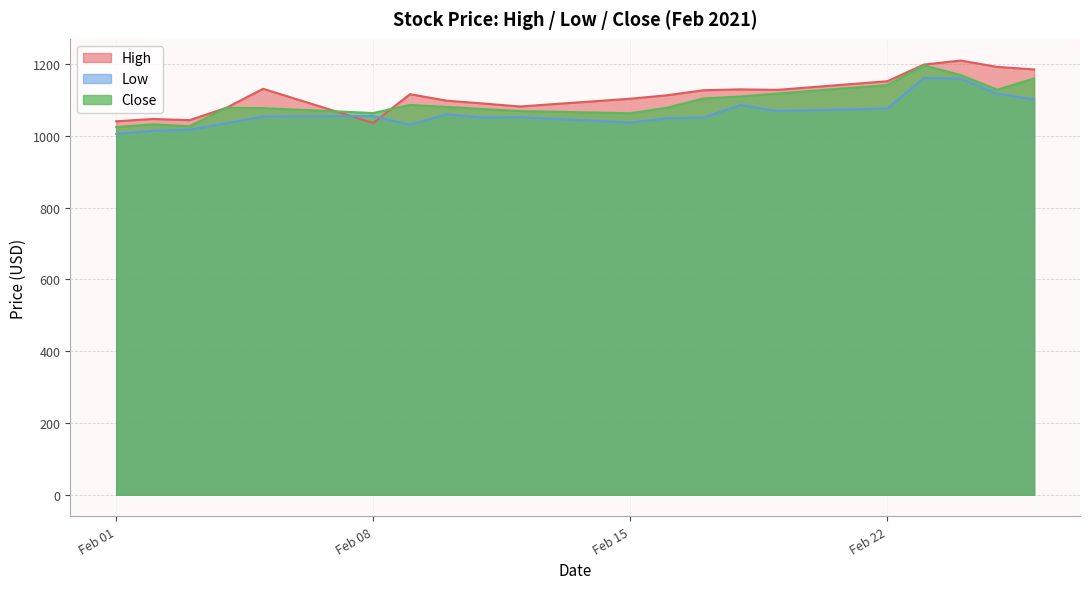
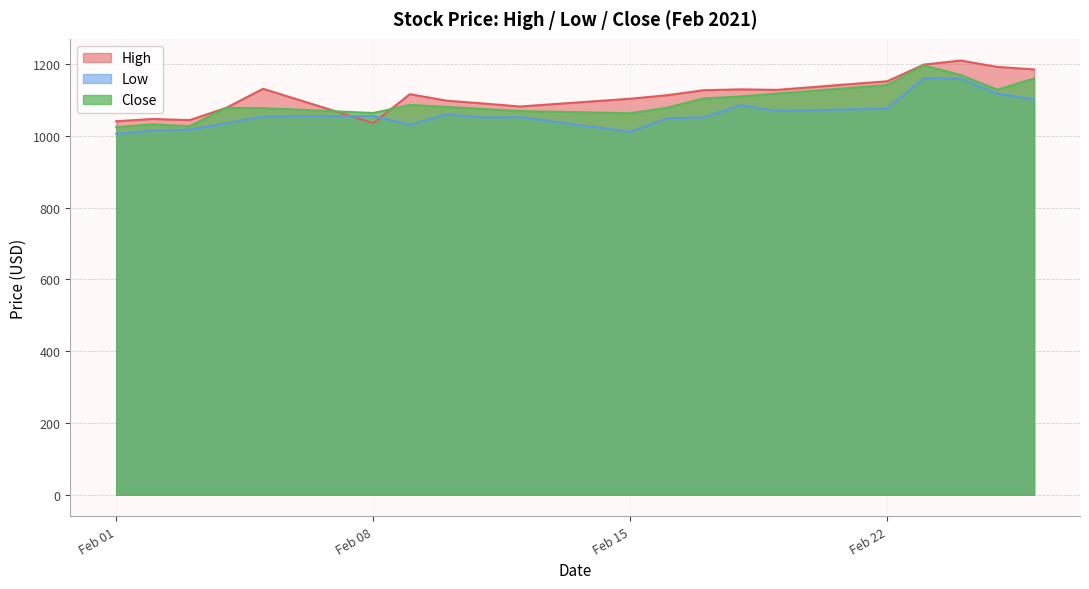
Low, Feb 15: 1040 -> 1010
